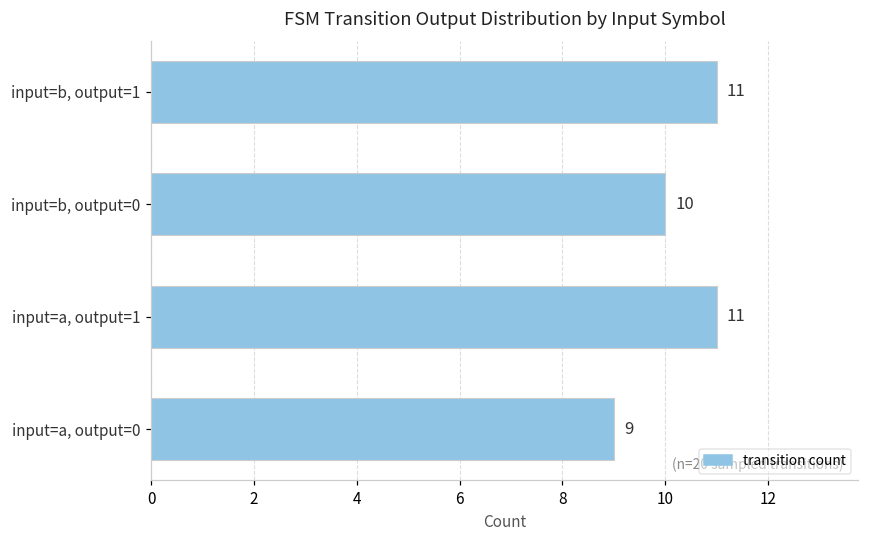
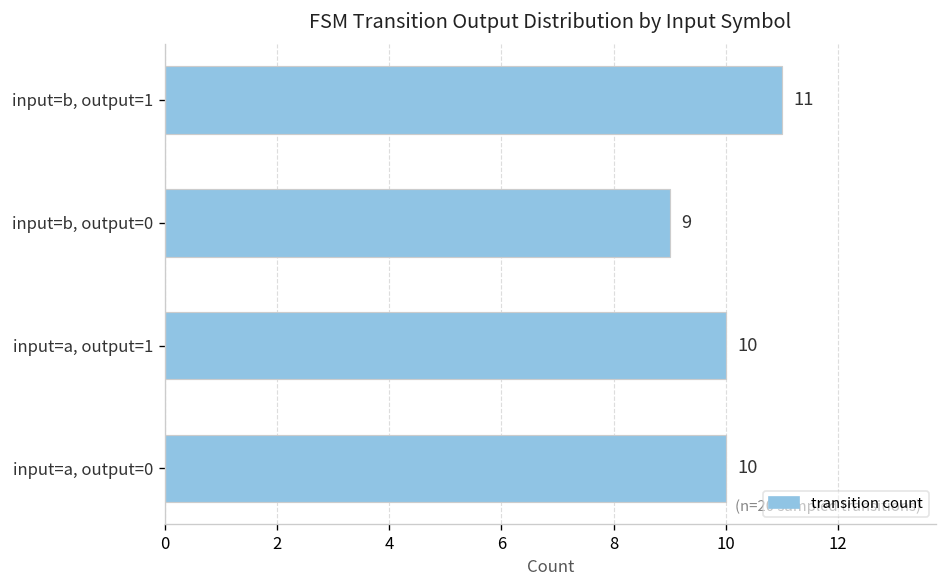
input=b, output=0: 10 -> 9
input=a, output=1: 11 -> 10
input=a, output=0: 9 -> 10
